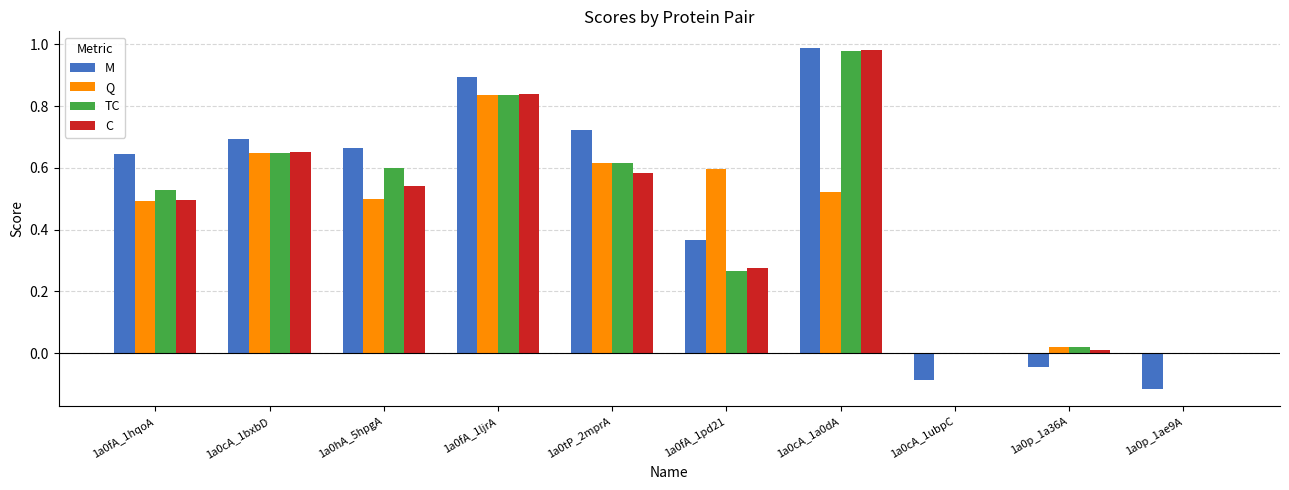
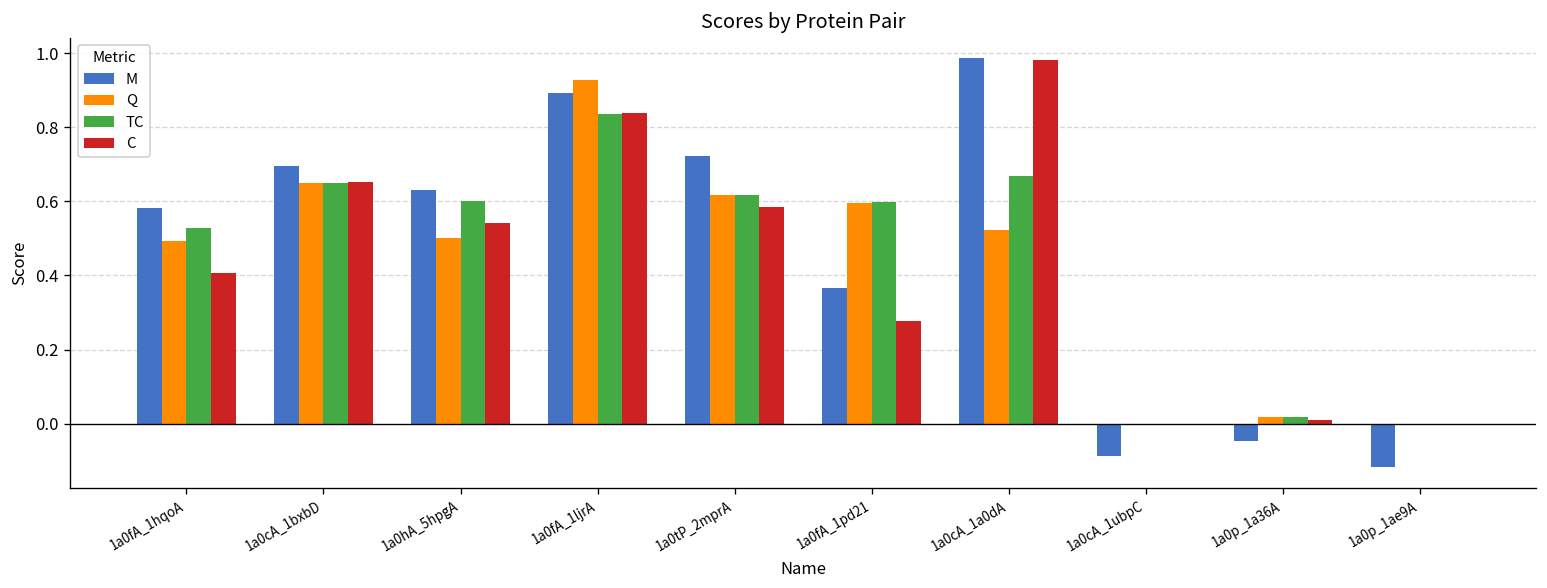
M, 1a0fA_1hqoA: 0.65 -> 0.58
C, 1a0fA_1hqoA: 0.50 -> 0.41
M, 1a0hA_5hpgA: 0.66 -> 0.63
Q, 1a0fA_1ljrA: 0.84 -> 0.93
TC, 1a0fA_1pd21: 0.27 -> 0.60
TC, 1a0cA_1a0dA: 0.98 -> 0.67
